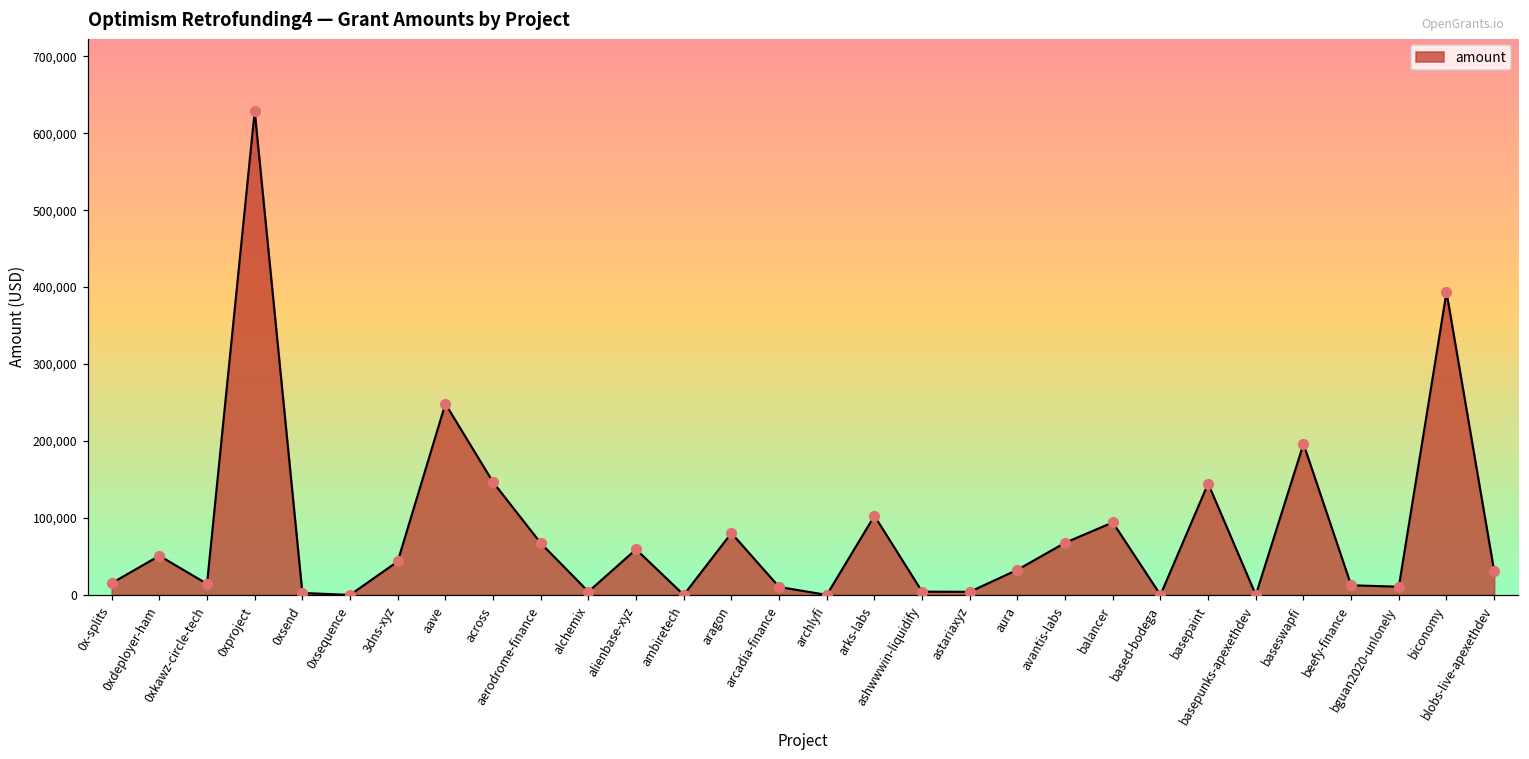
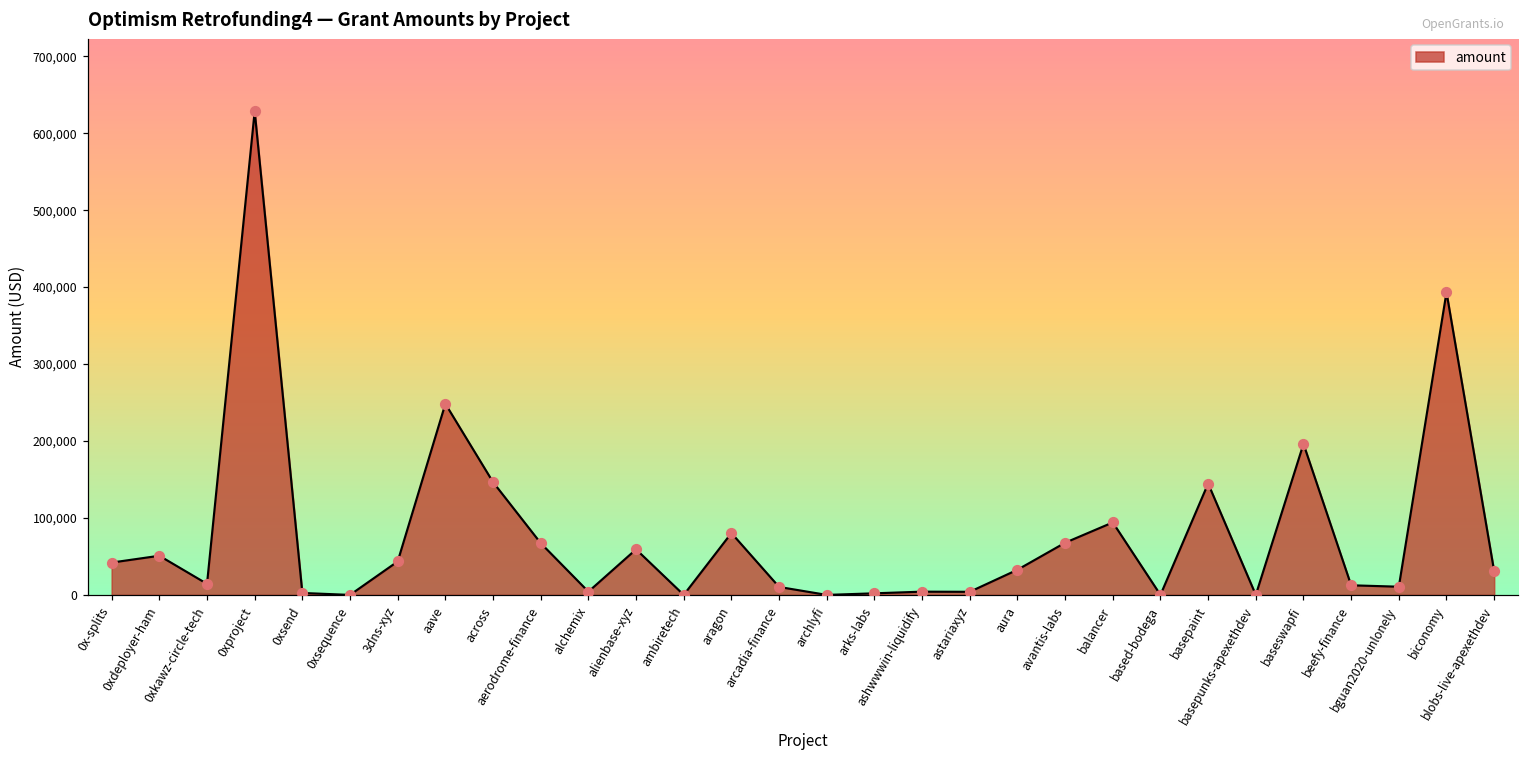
0x-splits: 20,000 -> 40,000
arks-labs: 100,000 -> 0
